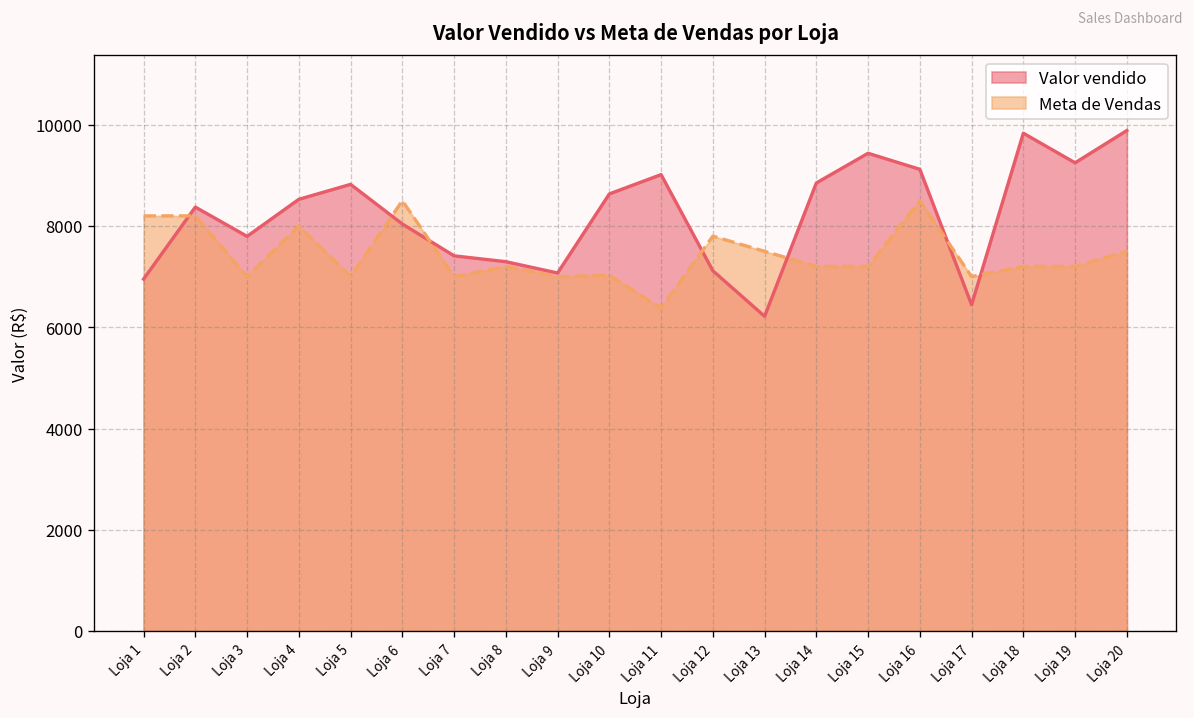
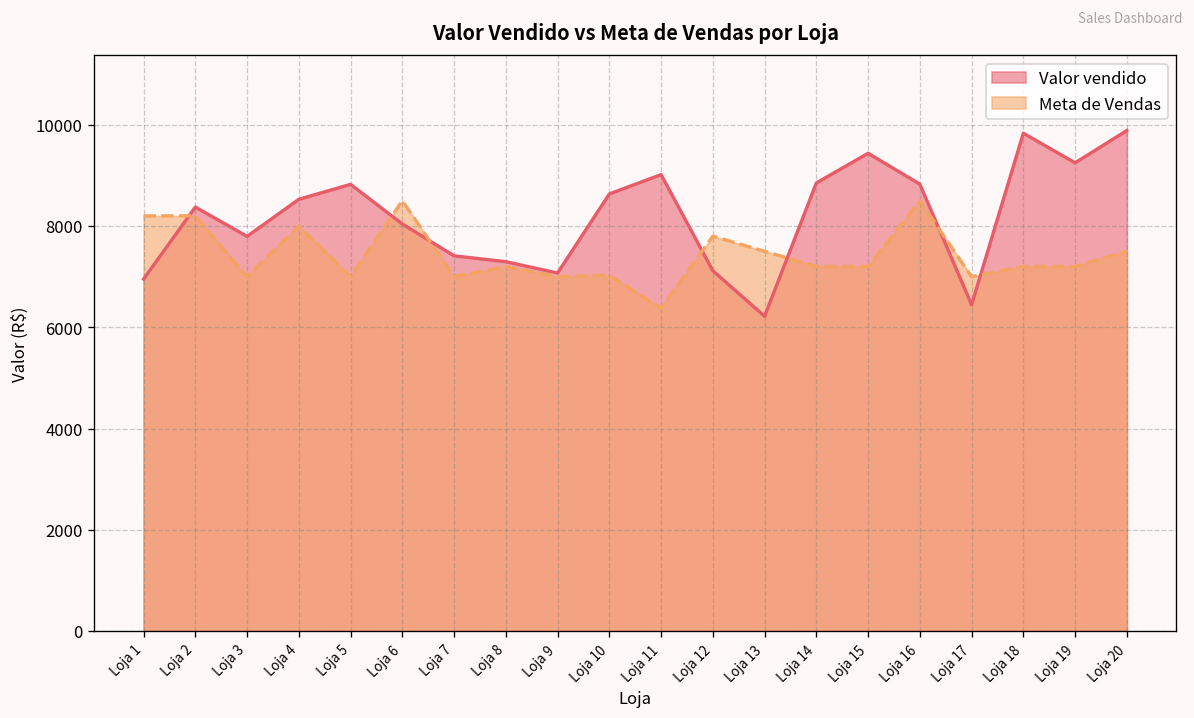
Valor vendido, Loja 16: 9100 -> 8800
